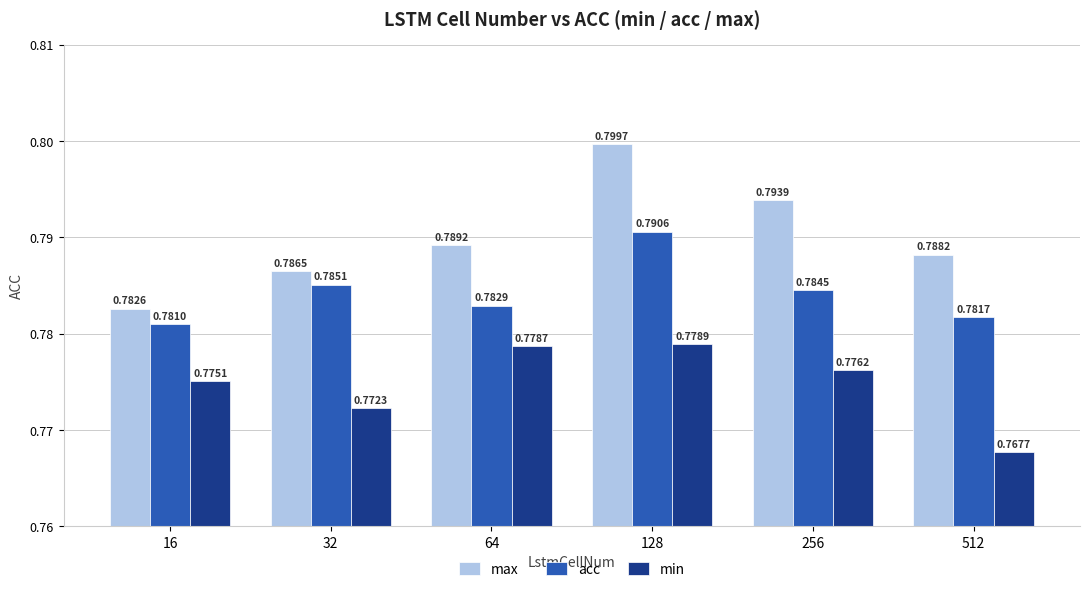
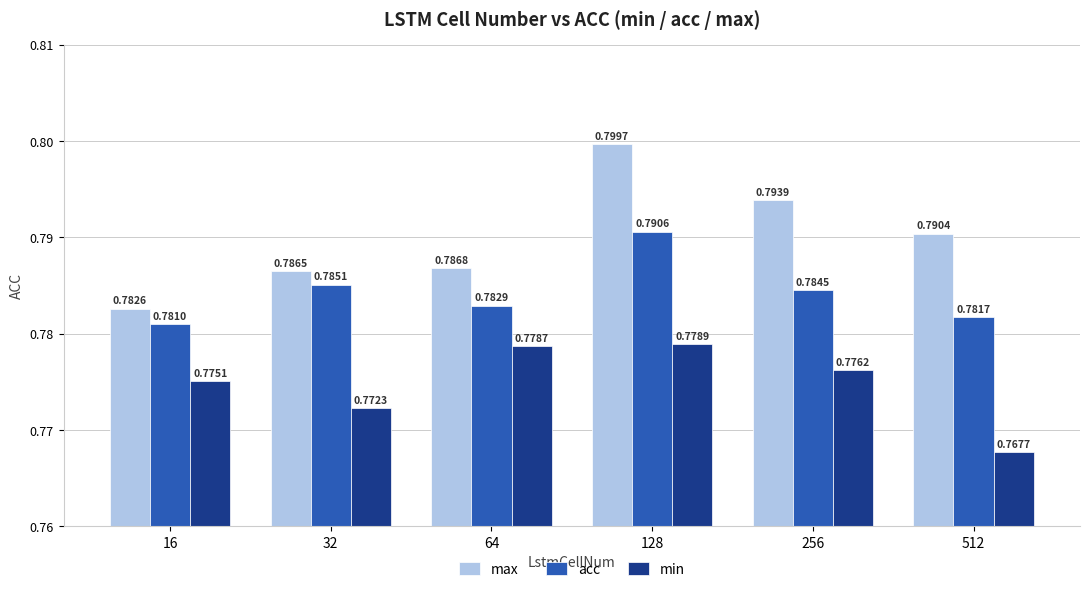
max, 64: 0.7892 -> 0.7868
max, 512: 0.7882 -> 0.7904
